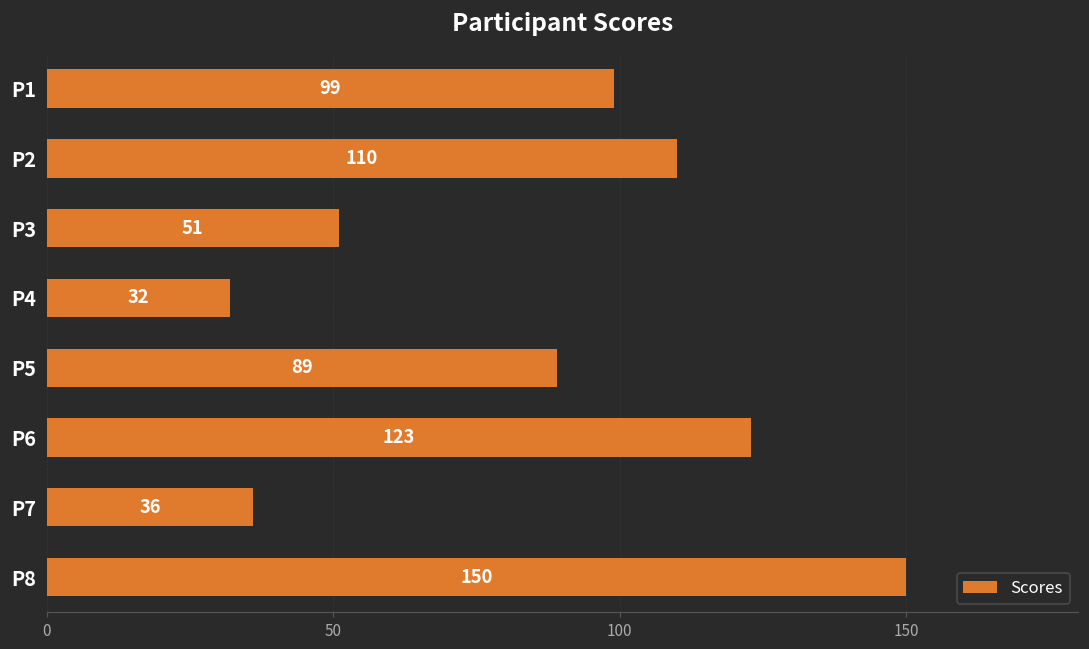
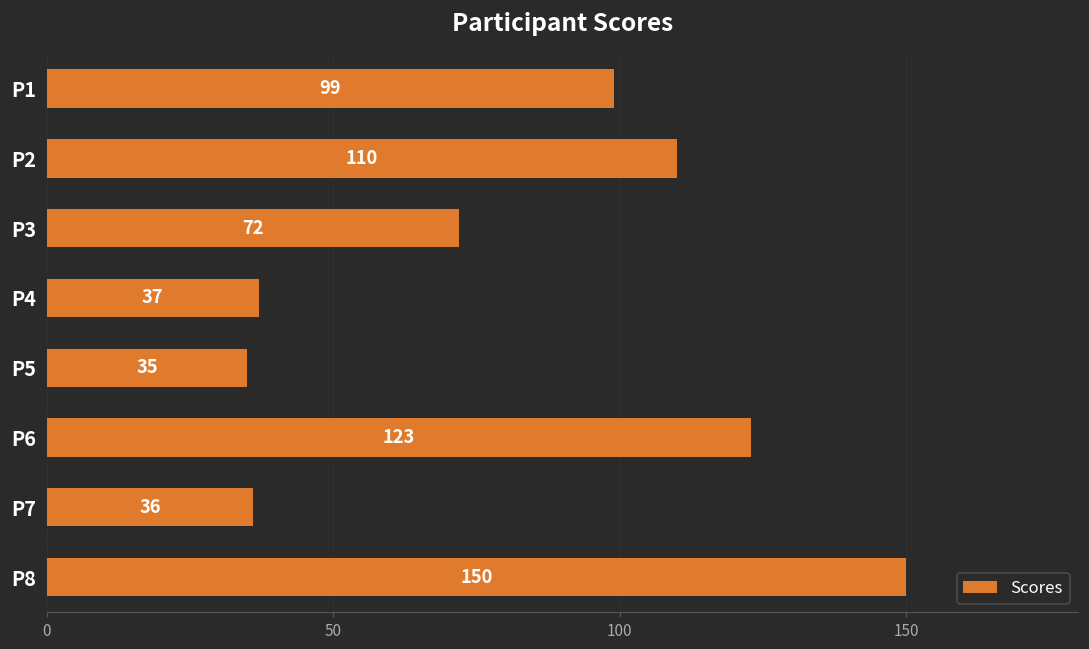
P3: 51 -> 72
P4: 32 -> 37
P5: 89 -> 35
